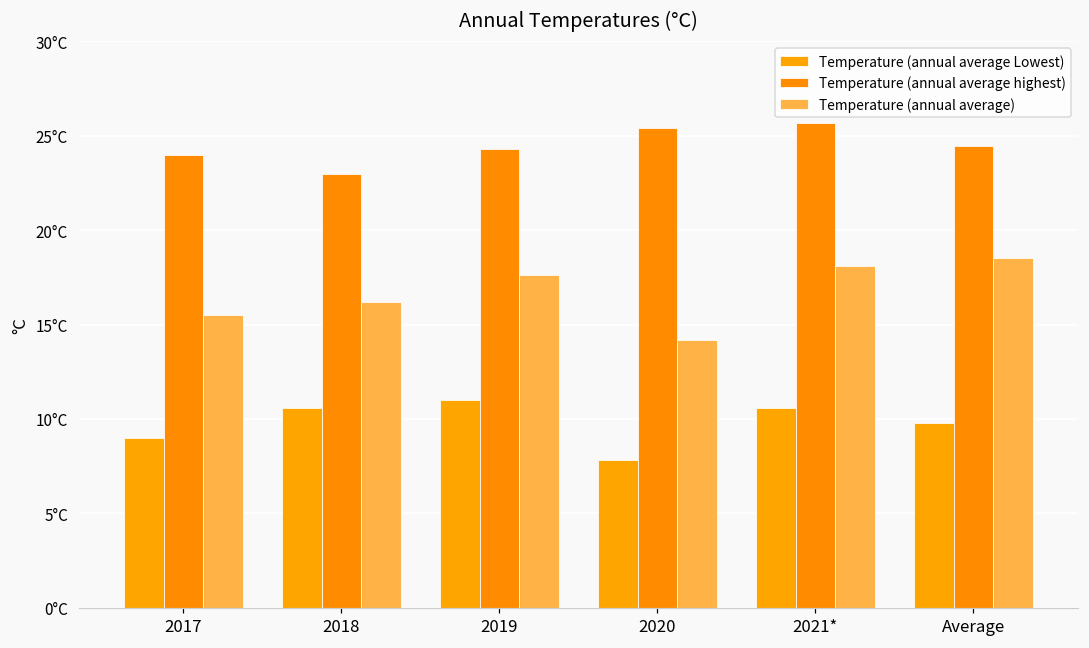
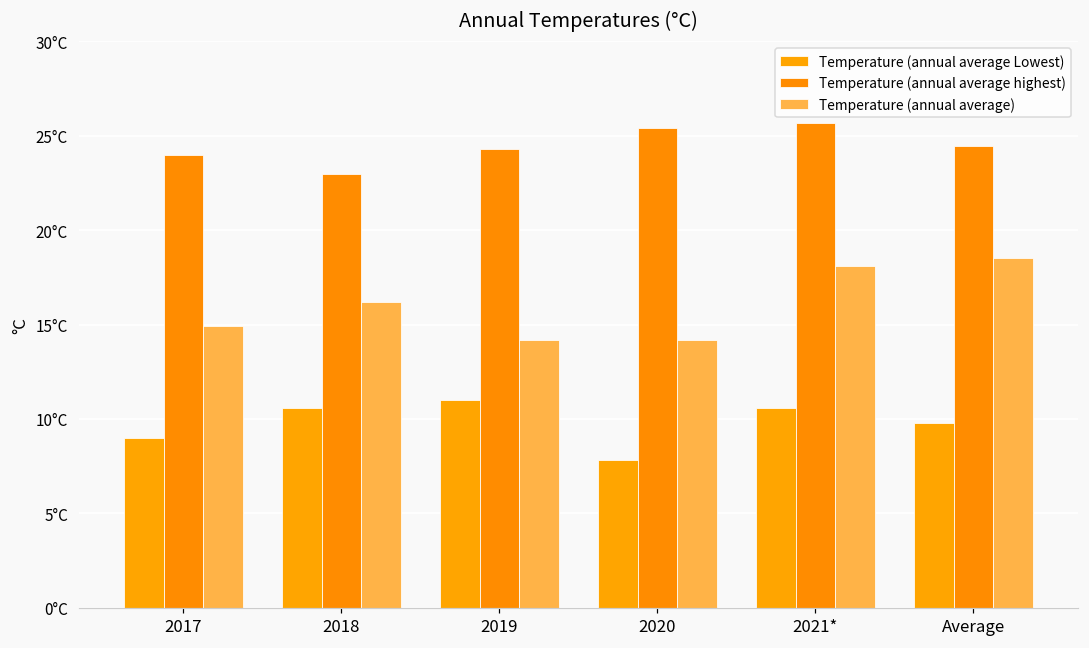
Temperature (annual average), 2017: 15.5°C -> 14.9°C
Temperature (annual average), 2019: 17.6°C -> 14.2°C
